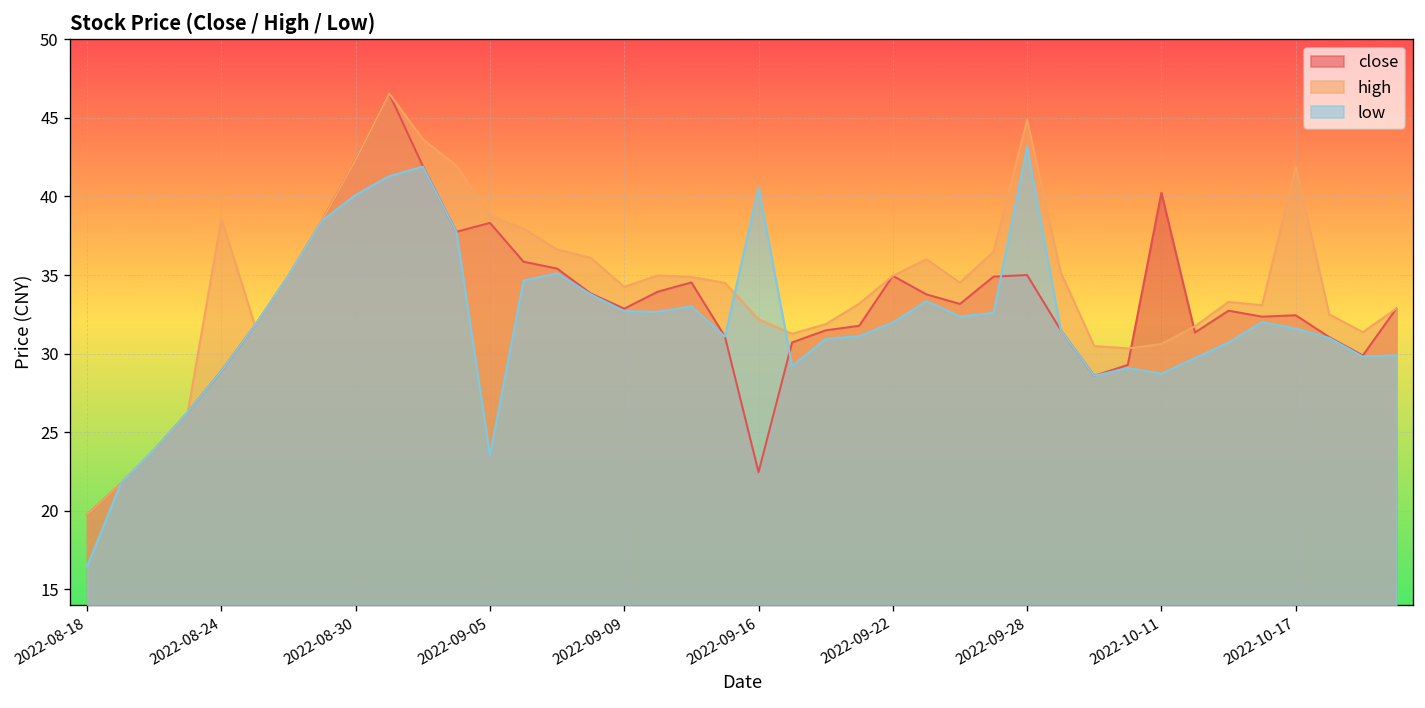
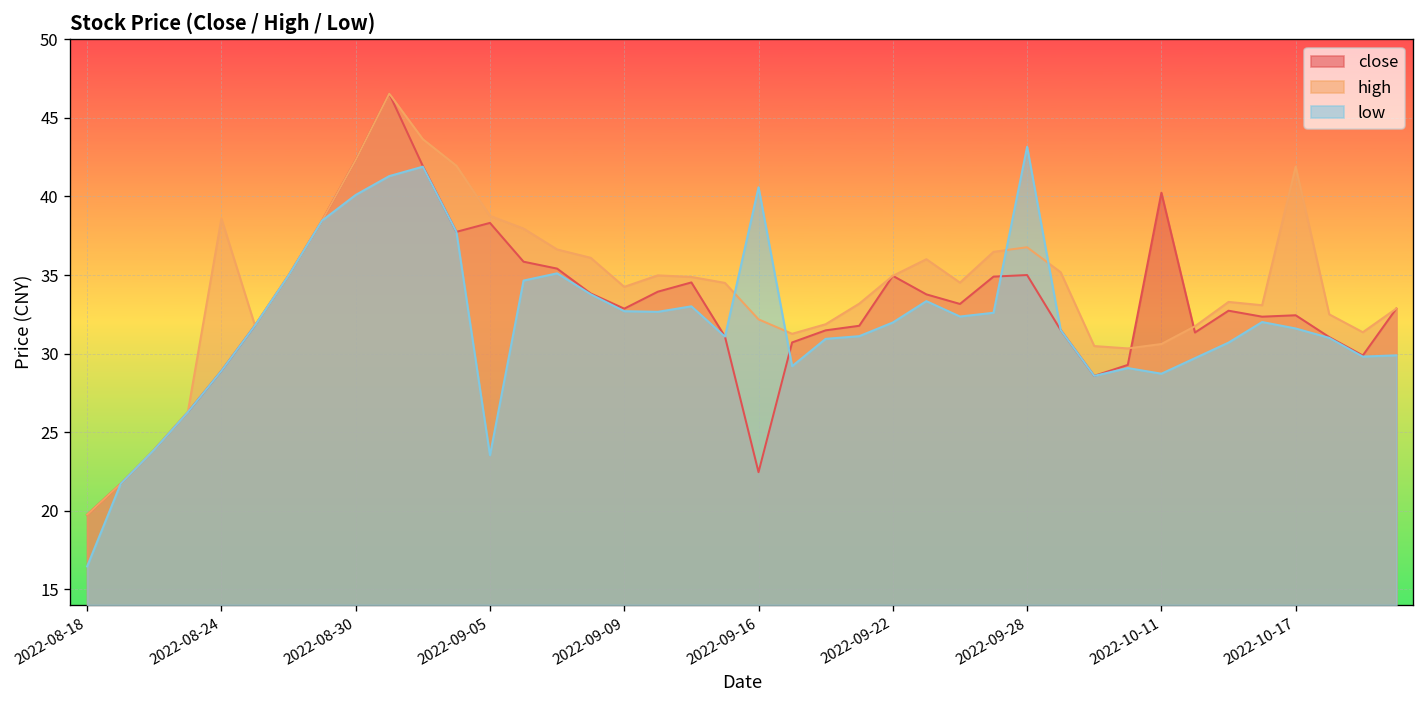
high, 2022-09-28: 44.9 -> 36.8
